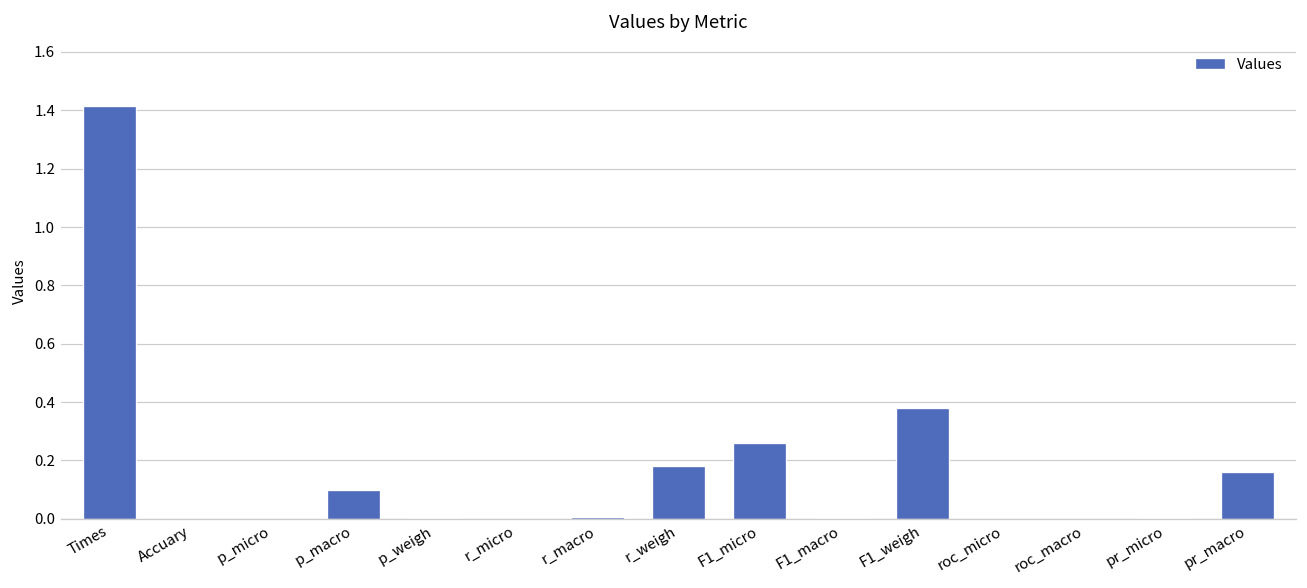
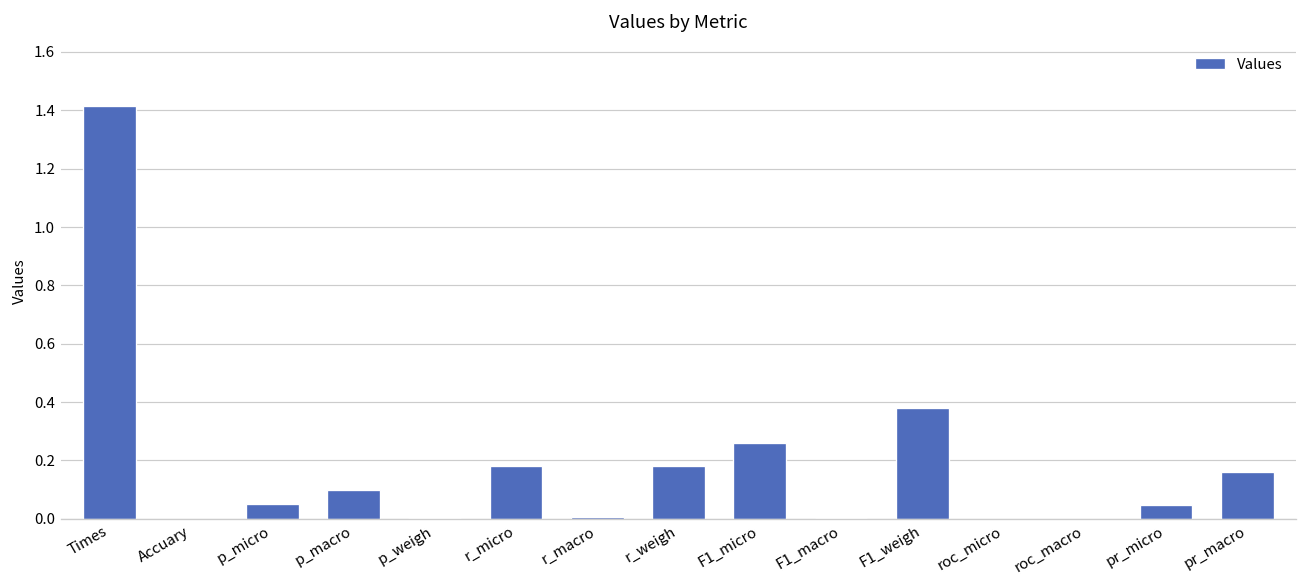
p_micro: 0.00 -> 0.05
r_micro: 0.00 -> 0.18
pr_micro: 0.00 -> 0.05
